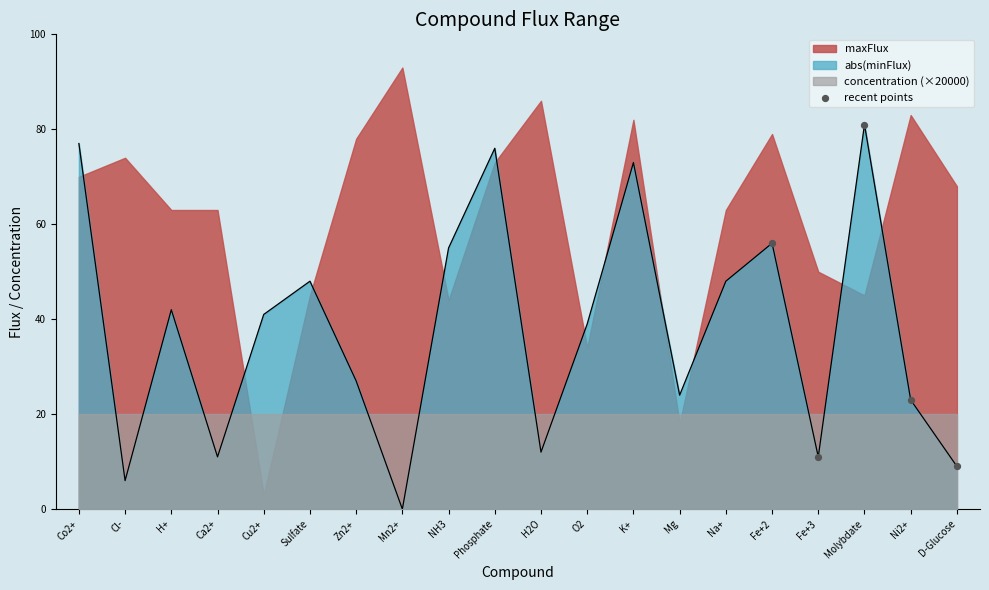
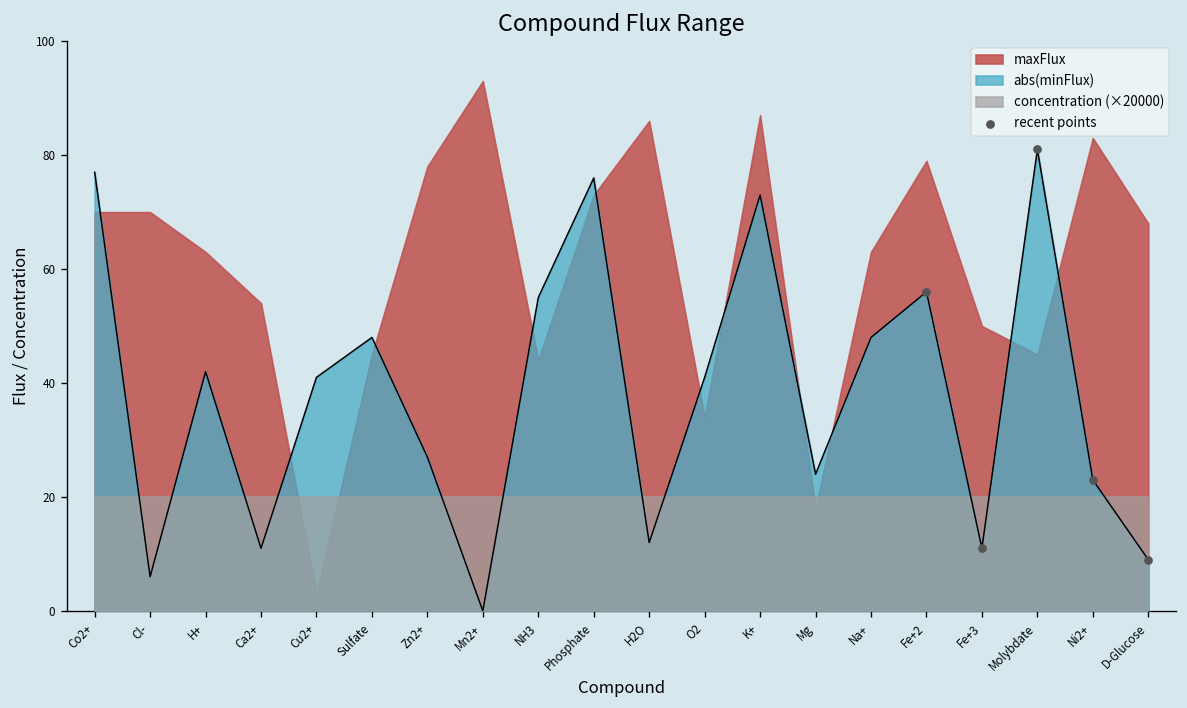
maxFlux, Cl-: 74 -> 70
maxFlux, Ca2+: 63 -> 54
abs(minFlux), O2: 39 -> 41
maxFlux, K+: 82 -> 87
